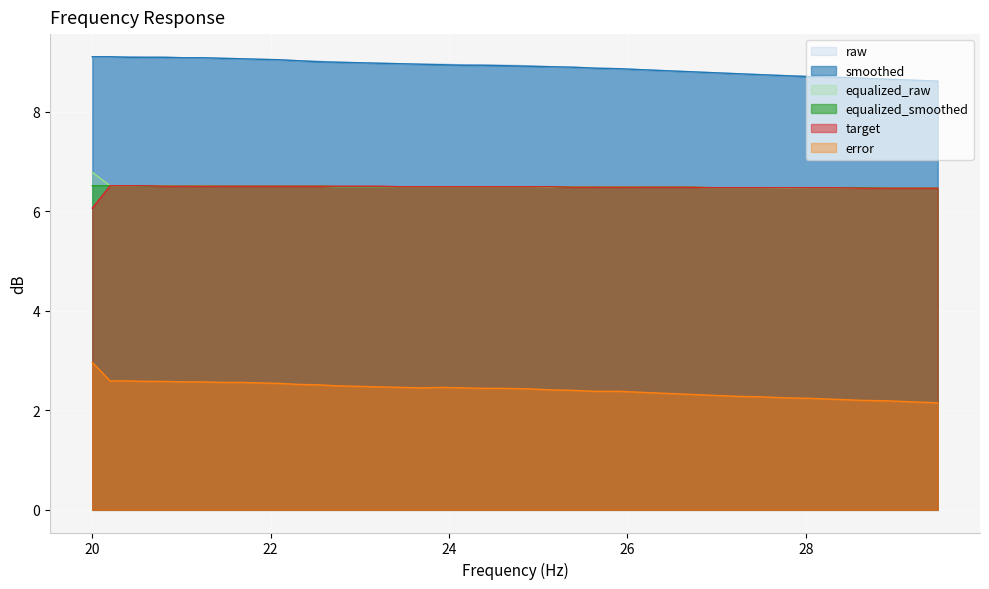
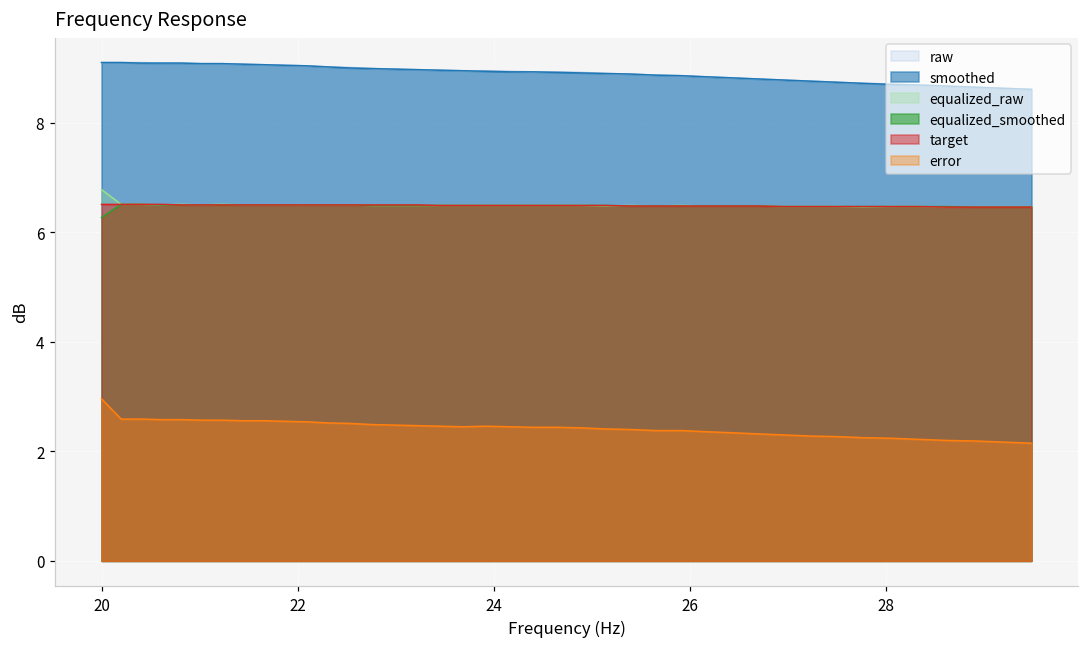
equalized_smoothed, 20: 6.5 -> 6.3
target, 20: 6.1 -> 6.5
